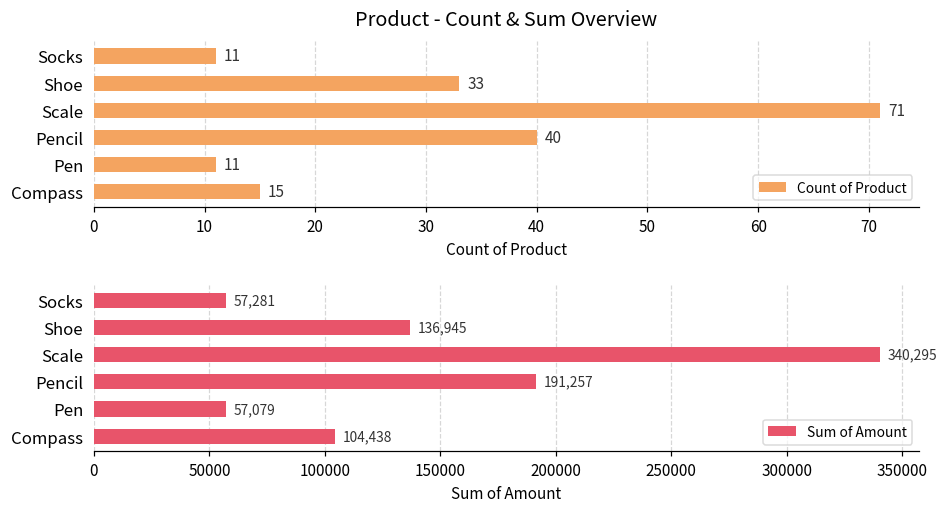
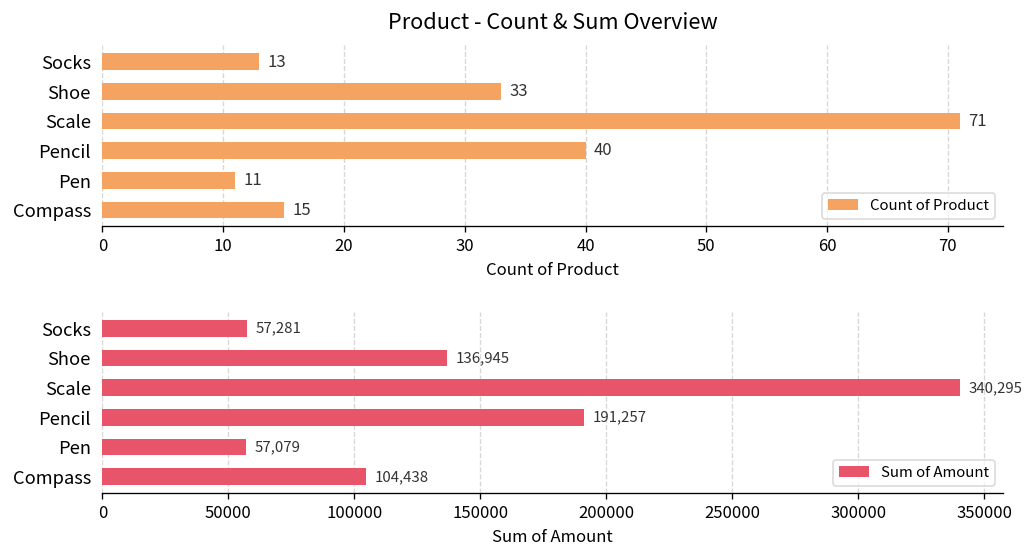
Product - Count & Sum Overview, Socks: 11 -> 13
